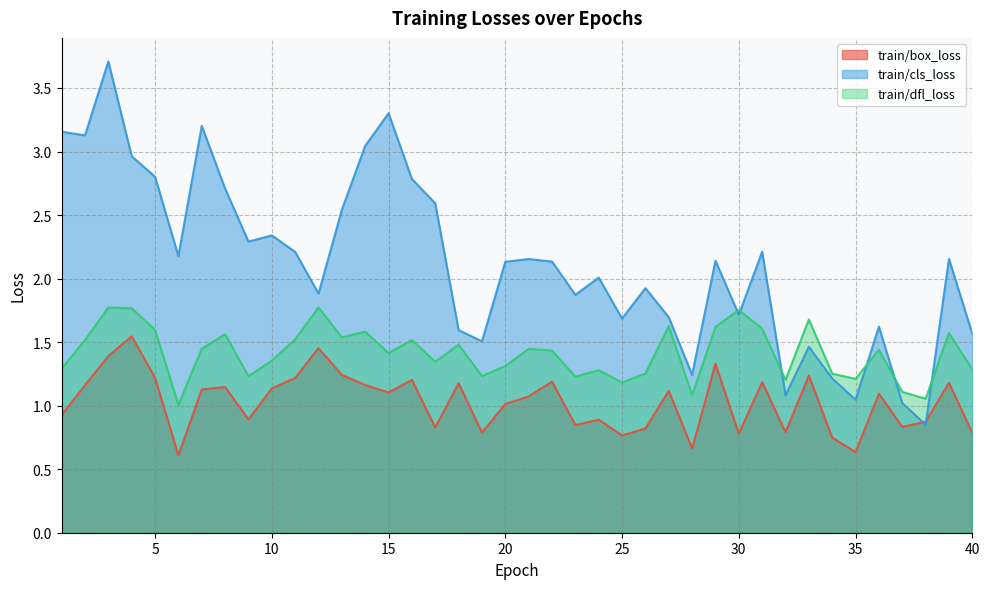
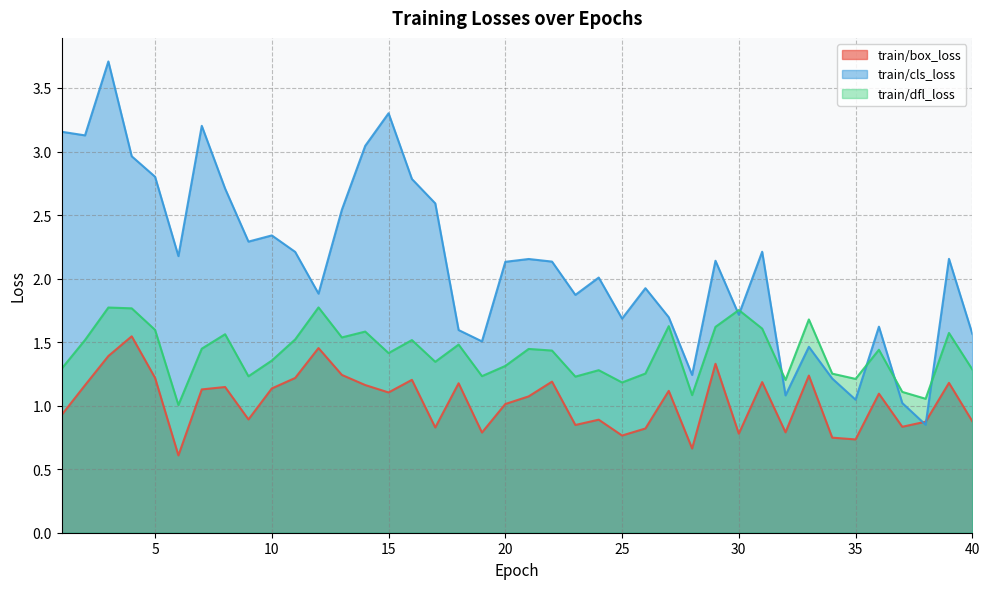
train/box_loss, 35: 0.63 -> 0.73
train/box_loss, 40: 0.79 -> 0.88
